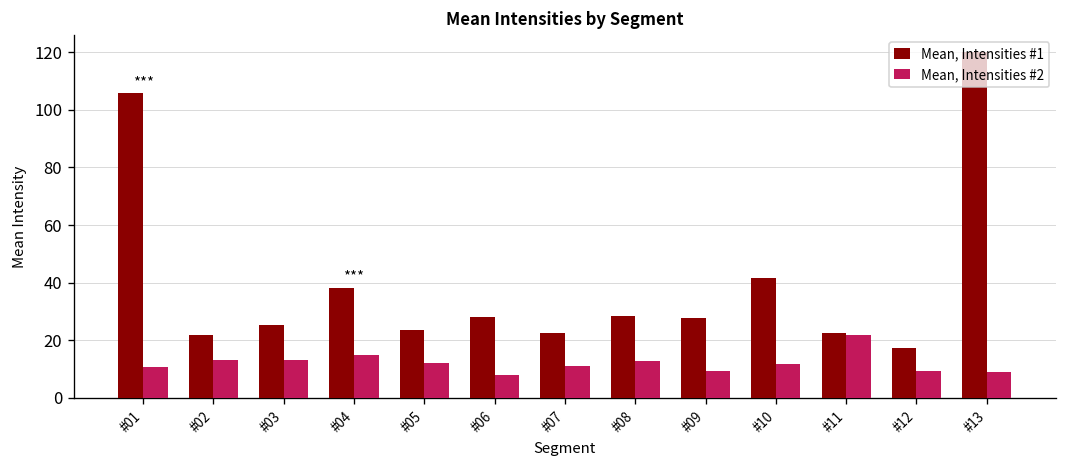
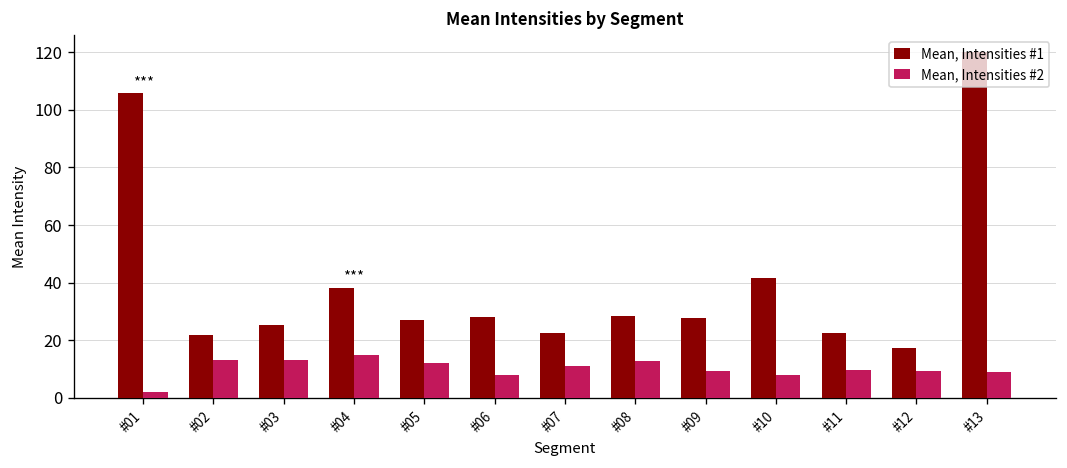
Mean, Intensities #2, #01: 11 -> 2
Mean, Intensities #1, #05: 24 -> 27
Mean, Intensities #2, #10: 12 -> 8
Mean, Intensities #2, #11: 22 -> 10
